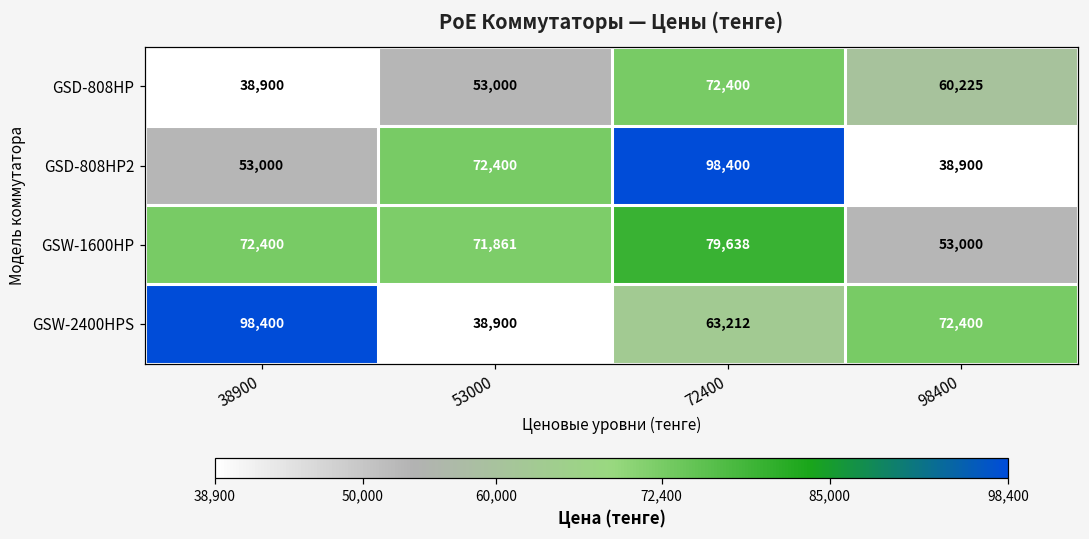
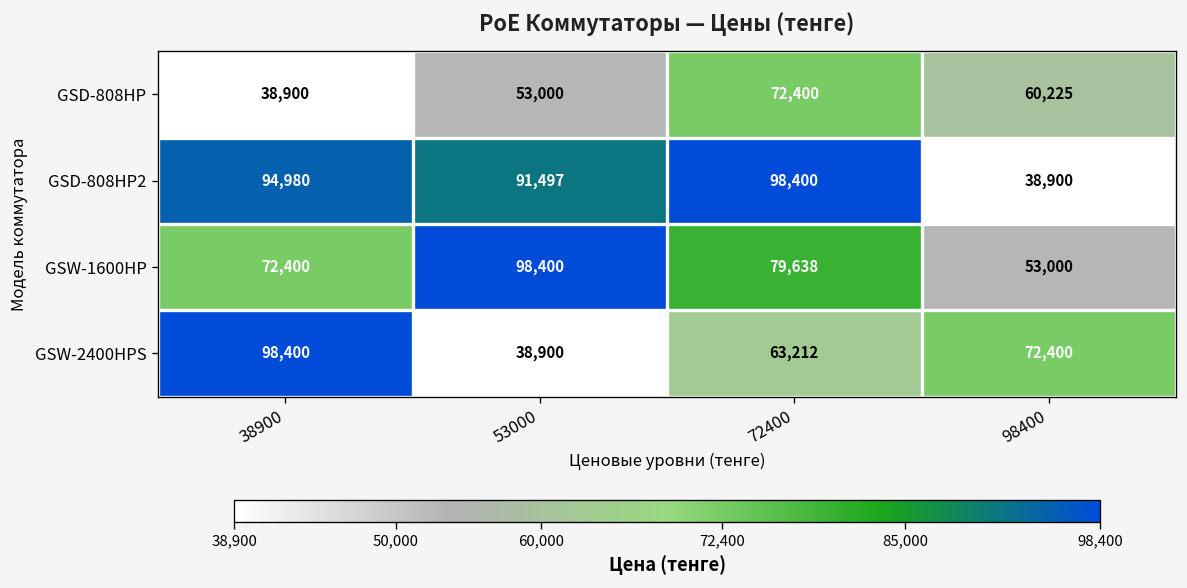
GSD-808HP2, 38900: 53,000 -> 94,980
GSD-808HP2, 53000: 72,400 -> 91,497
GSW-1600HP, 53000: 71,861 -> 98,400
